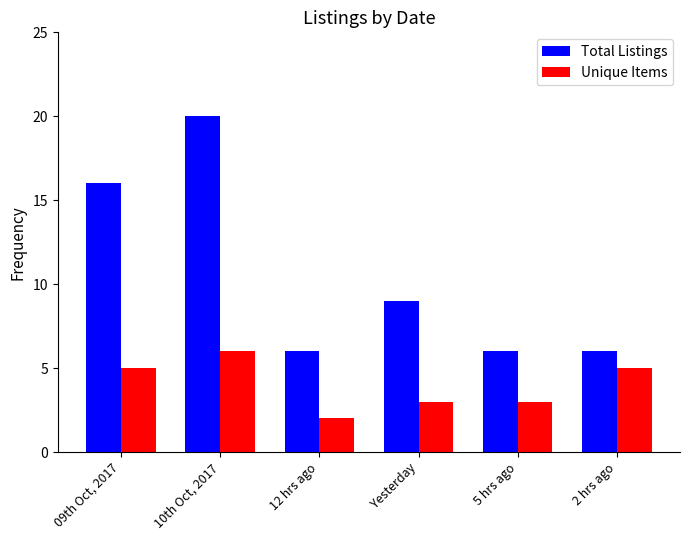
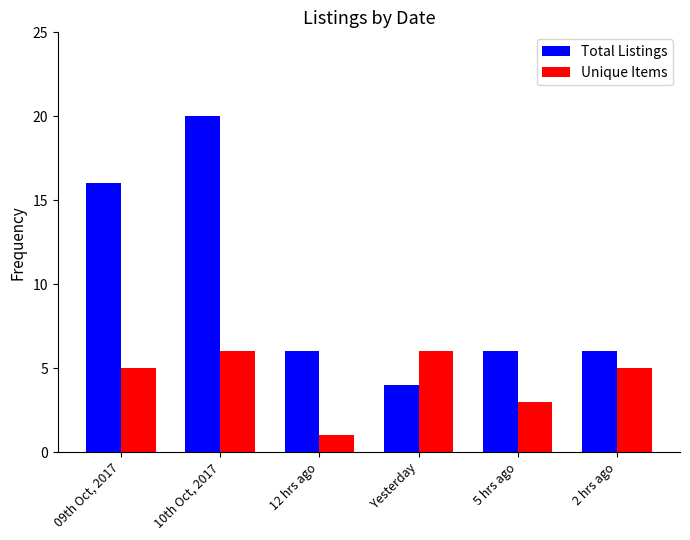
Unique Items, 12 hrs ago: 2 -> 1
Total Listings, Yesterday: 9 -> 4
Unique Items, Yesterday: 3 -> 6
